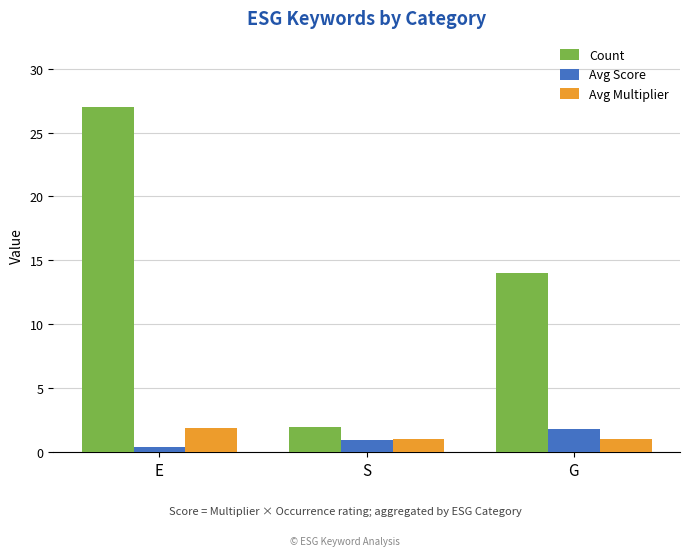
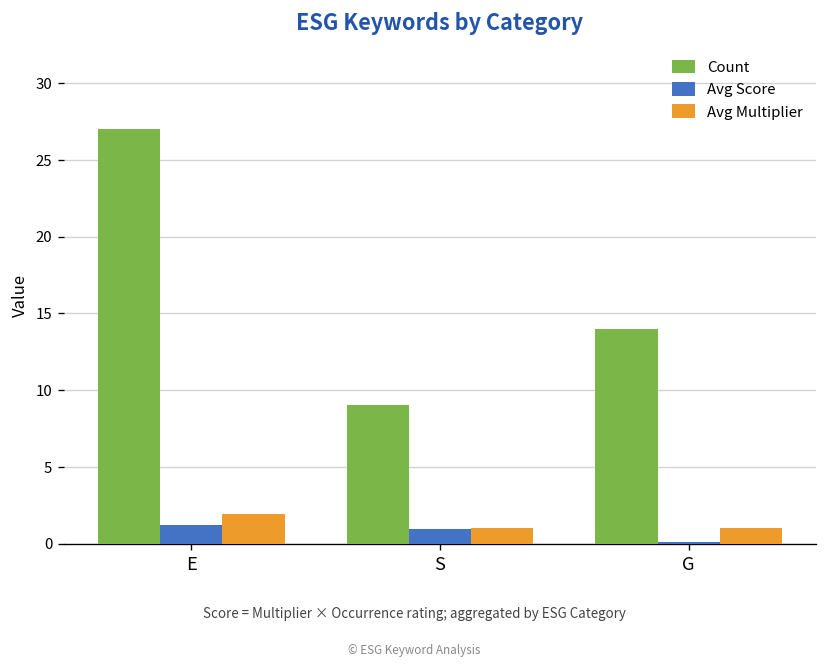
Avg Score, E: 0.4 -> 1.2
Count, S: 2 -> 9
Avg Score, G: 1.8 -> 0.1
